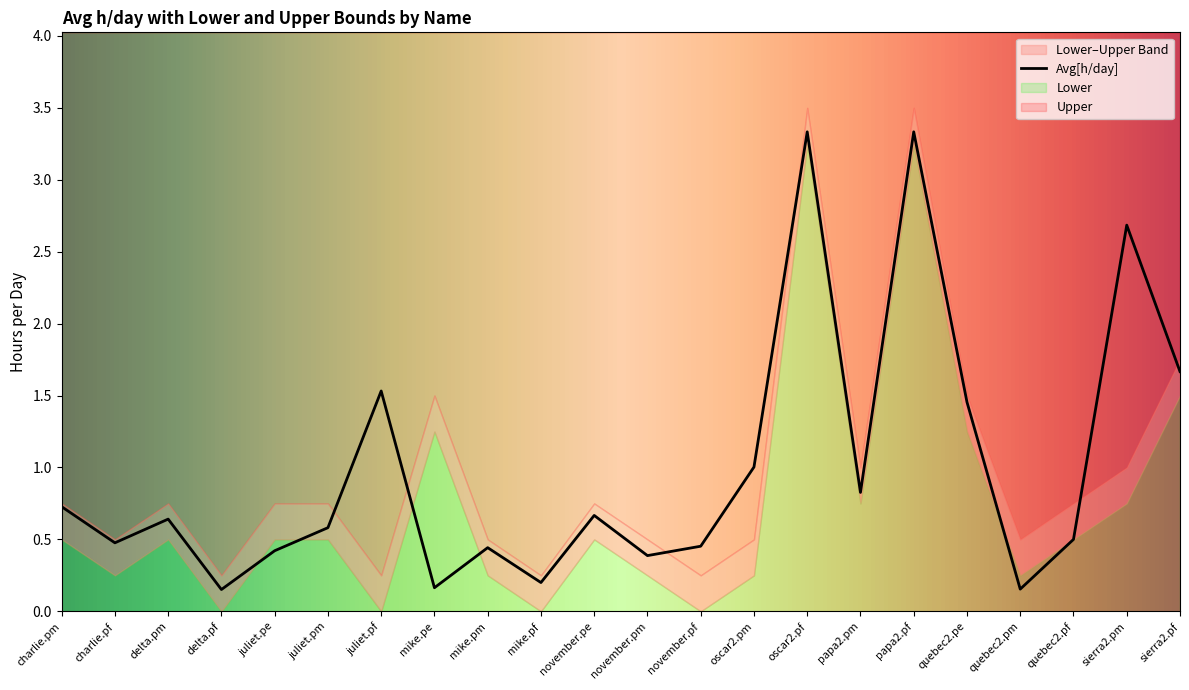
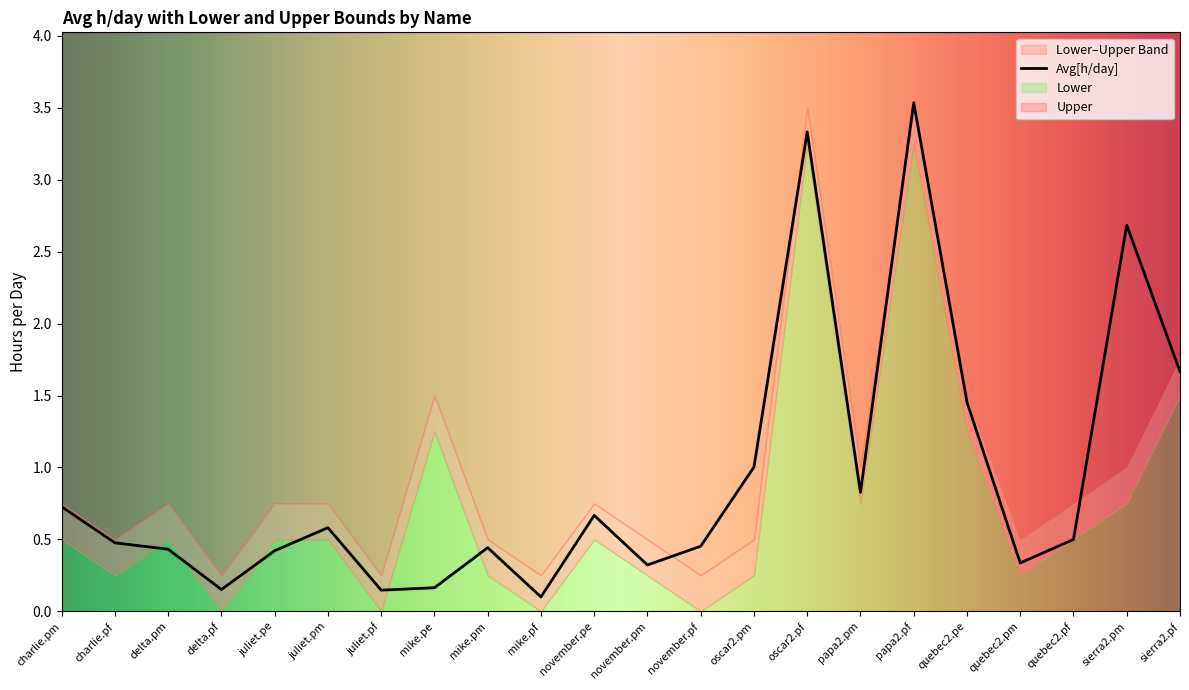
Avg[h/day], delta.pm: 0.64 -> 0.43
Avg[h/day], juliet.pf: 1.53 -> 0.15
Avg[h/day], mike.pf: 0.2 -> 0.1
Avg[h/day], november.pm: 0.39 -> 0.32
Avg[h/day], papa2.pf: 3.33 -> 3.54
Avg[h/day], quebec2.pm: 0.15 -> 0.34
